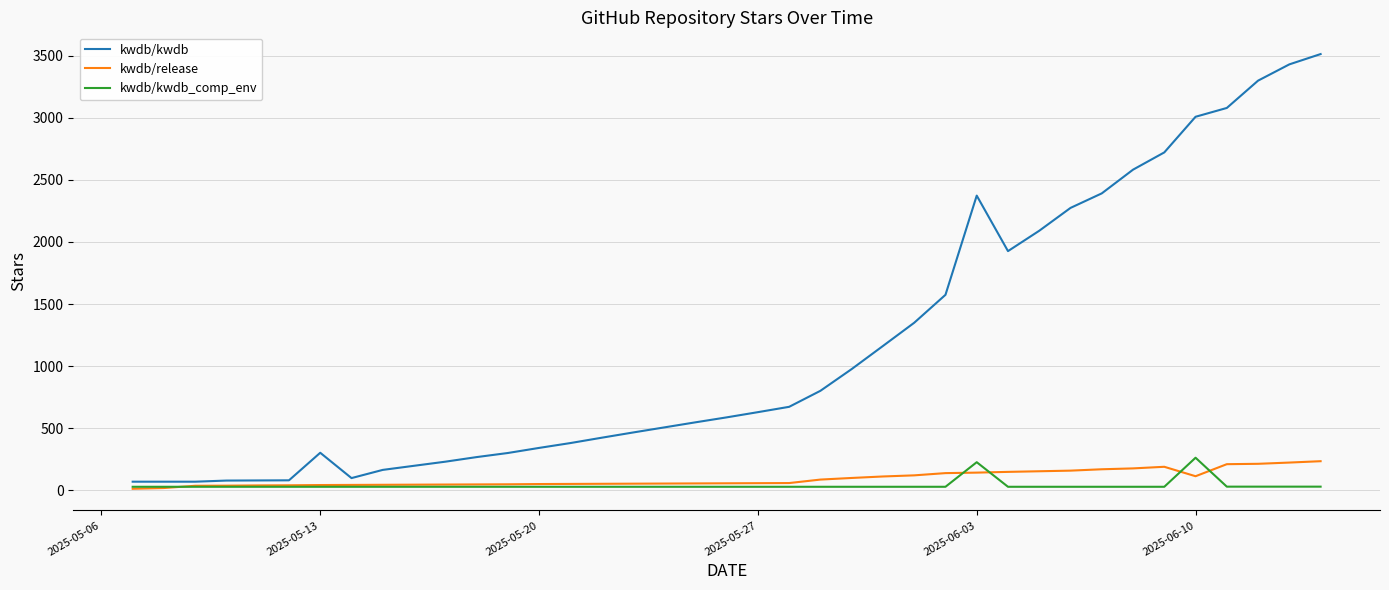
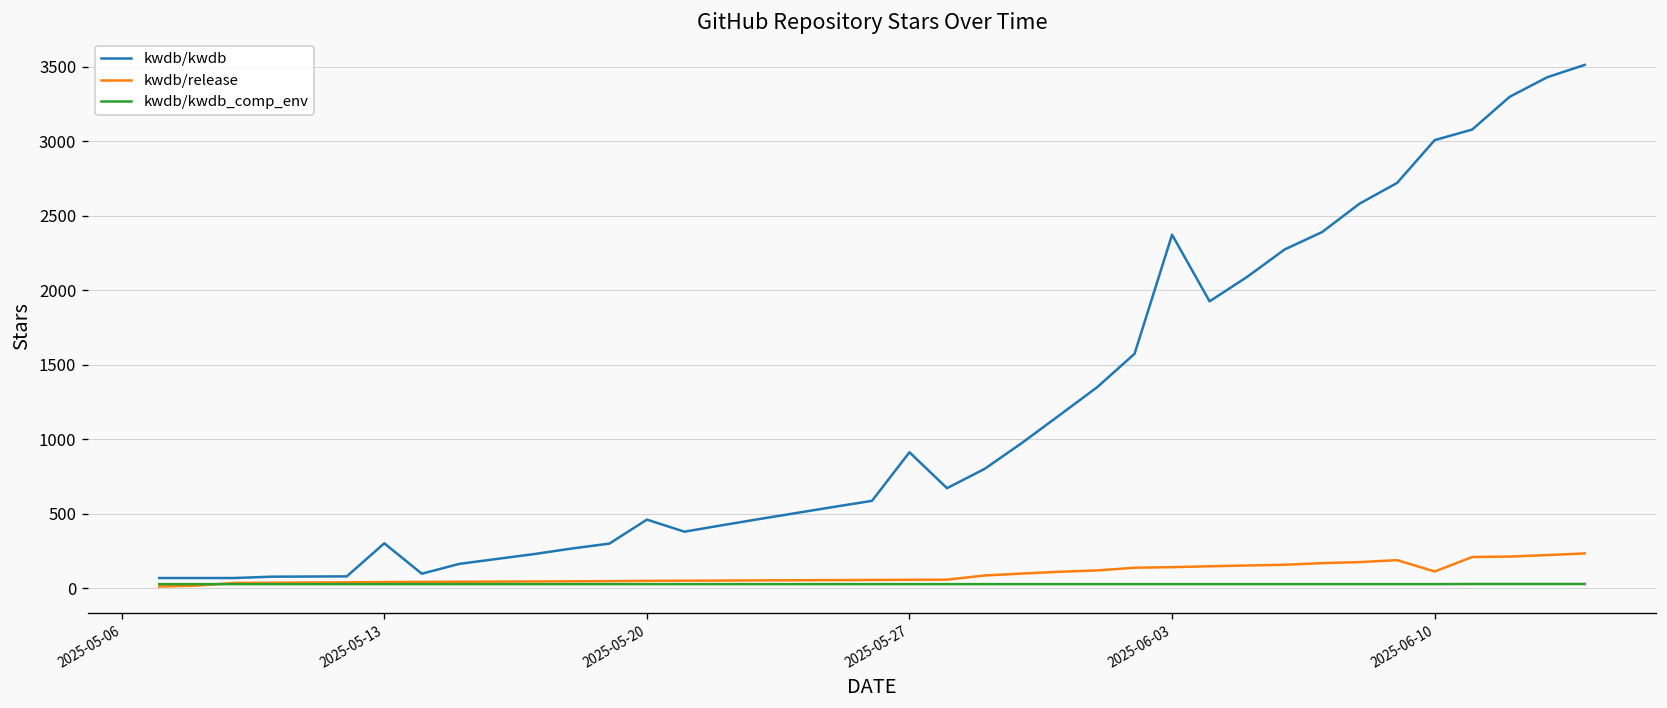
kwdb/kwdb, 2025-05-20: 340 -> 460
kwdb/kwdb, 2025-05-27: 630 -> 910
kwdb/kwdb_comp_env, 2025-06-03: 230 -> 30
kwdb/kwdb_comp_env, 2025-06-10: 260 -> 30
